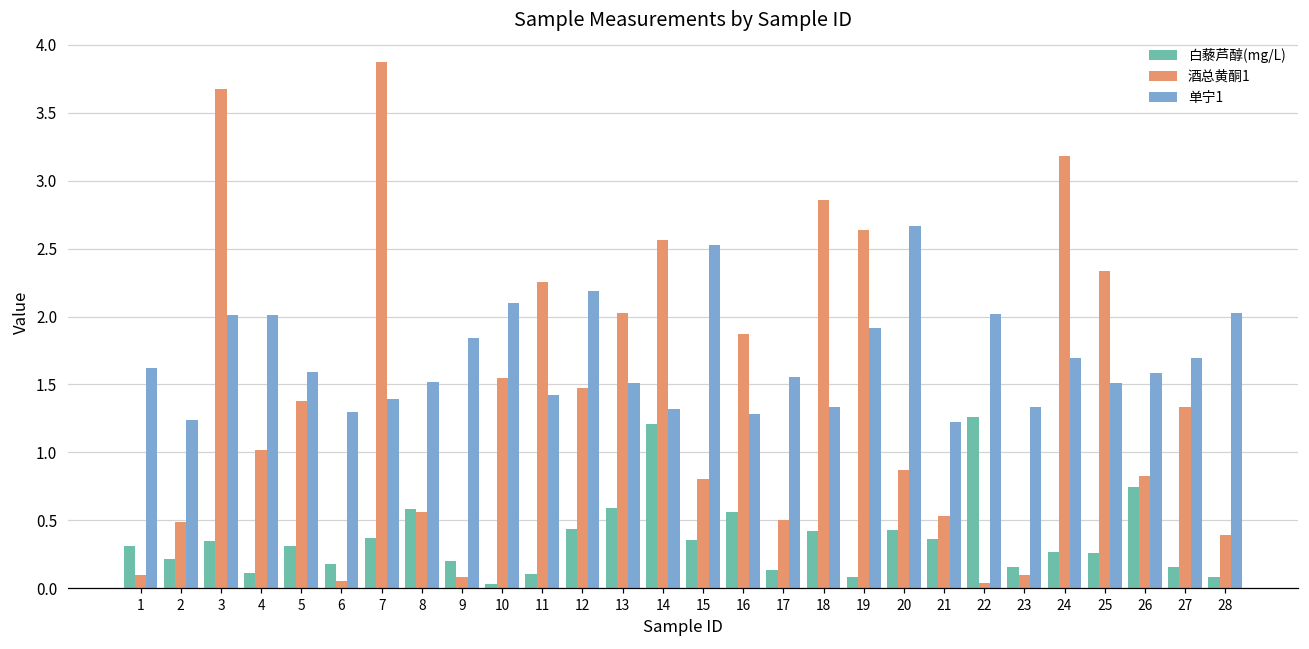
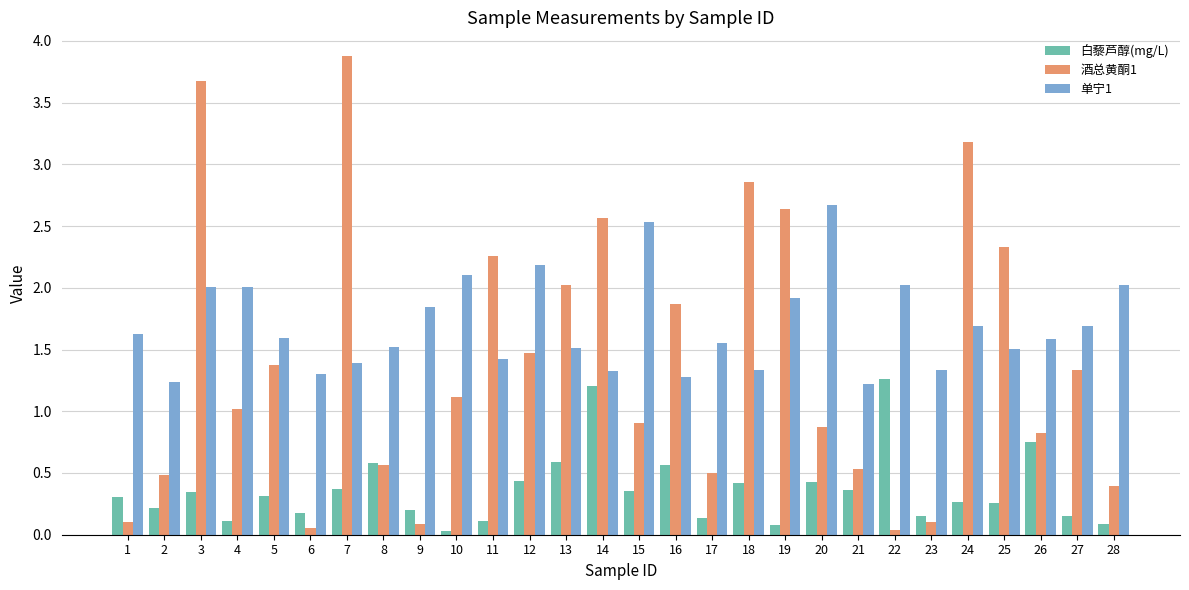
酒总黄酮1, 10: 1.55 -> 1.12
酒总黄酮1, 15: 0.80 -> 0.90
